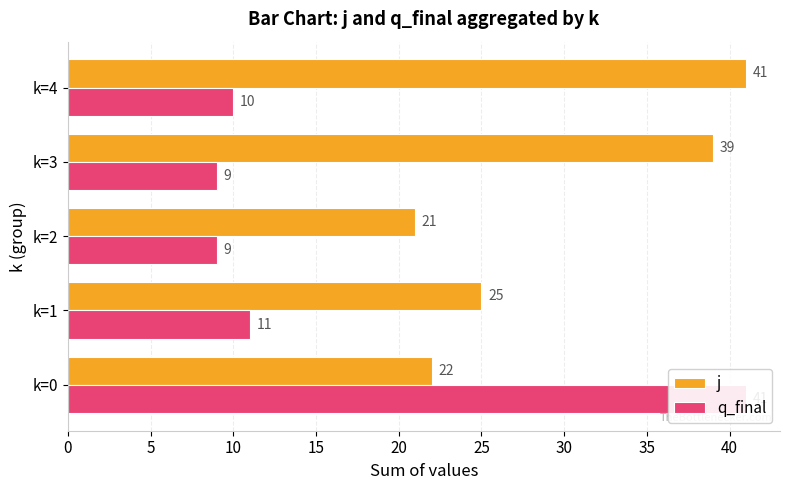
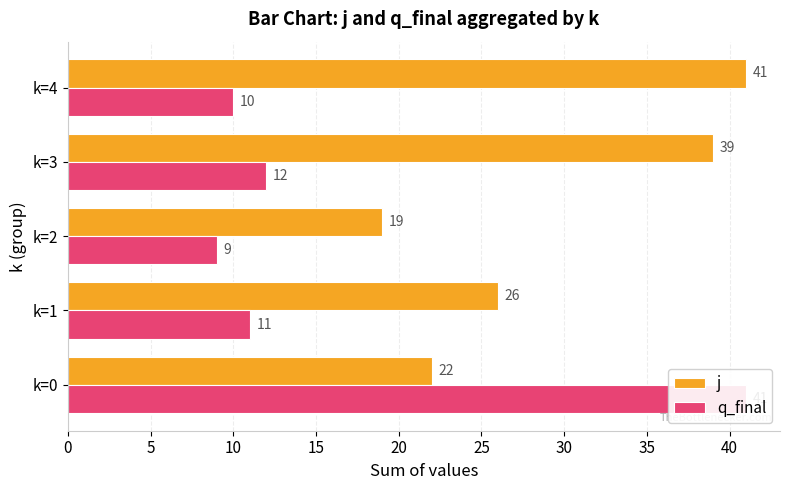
q_final, k=3: 9 -> 12
j, k=2: 21 -> 19
j, k=1: 25 -> 26
